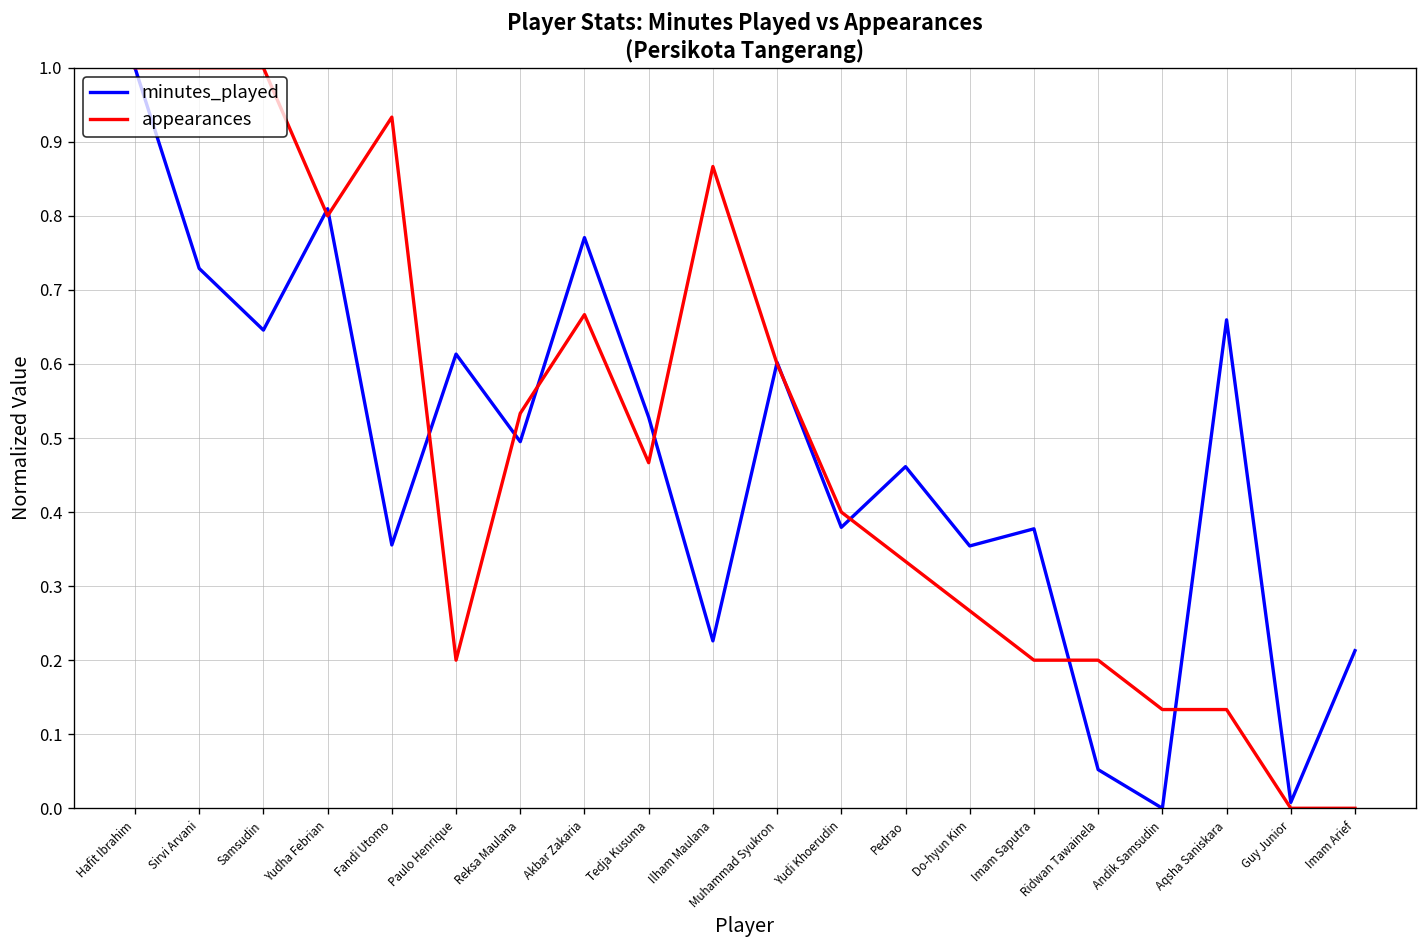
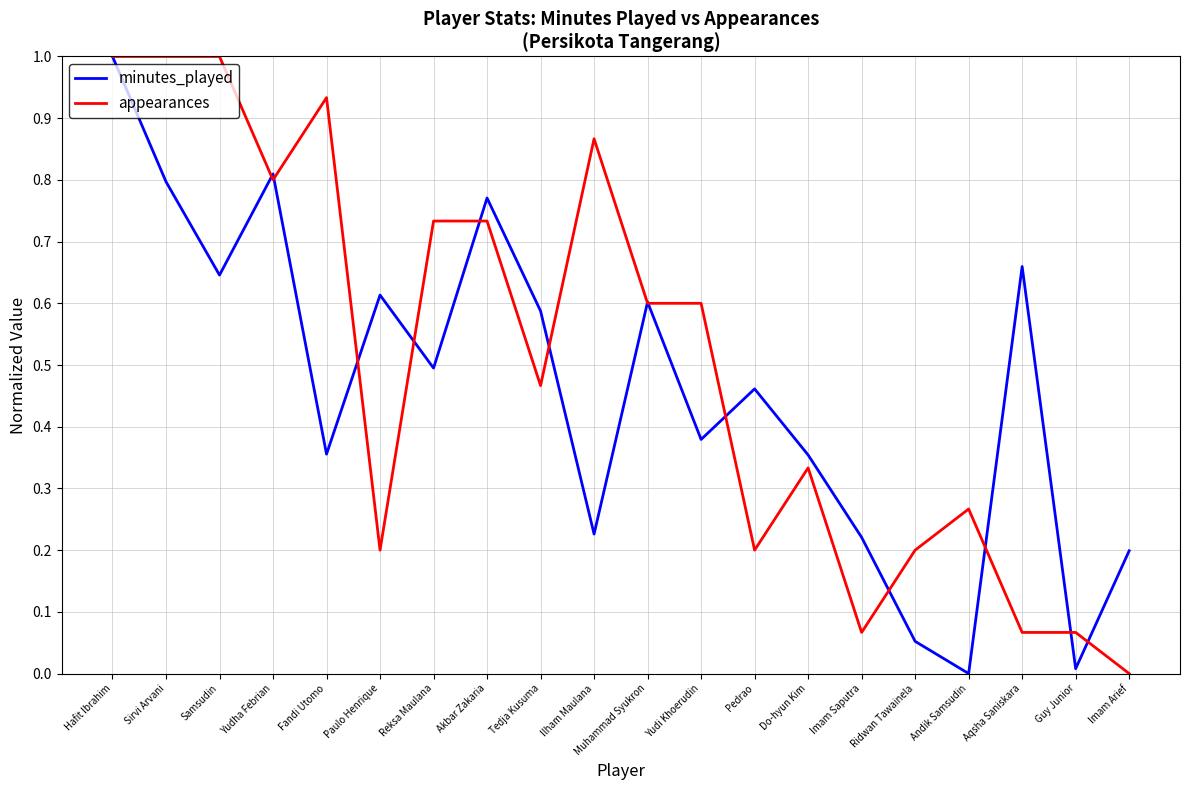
minutes_played, Sirvi Arvani: 0.73 -> 0.80
appearances, Reksa Maulana: 0.53 -> 0.73
appearances, Akbar Zakaria: 0.67 -> 0.73
minutes_played, Tedja Kusuma: 0.53 -> 0.59
appearances, Yudi Khoerudin: 0.40 -> 0.60
appearances, Pedrao: 0.33 -> 0.20
appearances, Do-hyun Kim: 0.27 -> 0.33
minutes_played, Imam Saputra: 0.38 -> 0.22
appearances, Imam Saputra: 0.20 -> 0.07
appearances, Andik Samsudin: 0.13 -> 0.27
appearances, Aqsha Saniskara: 0.13 -> 0.07
appearances, Guy Junior: 0.00 -> 0.07
minutes_played, Imam Arief: 0.21 -> 0.20
